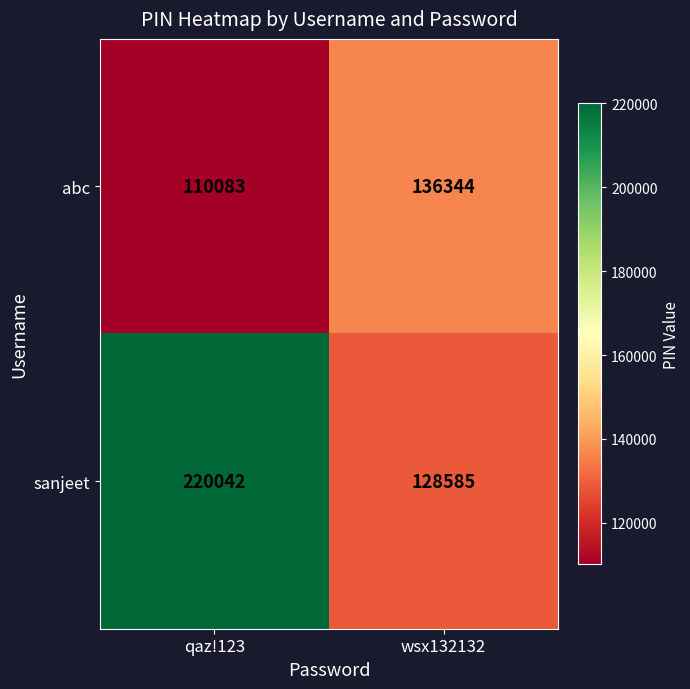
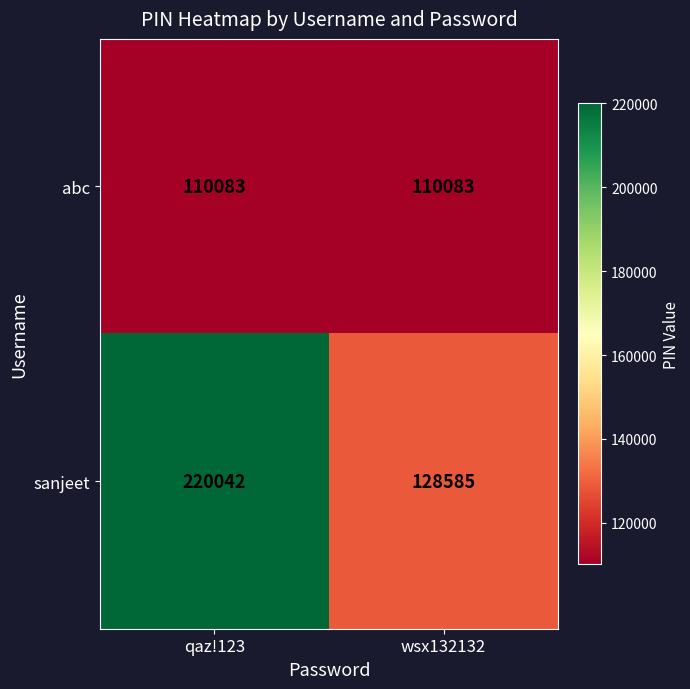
abc, wsx132132: 136344 -> 110083
